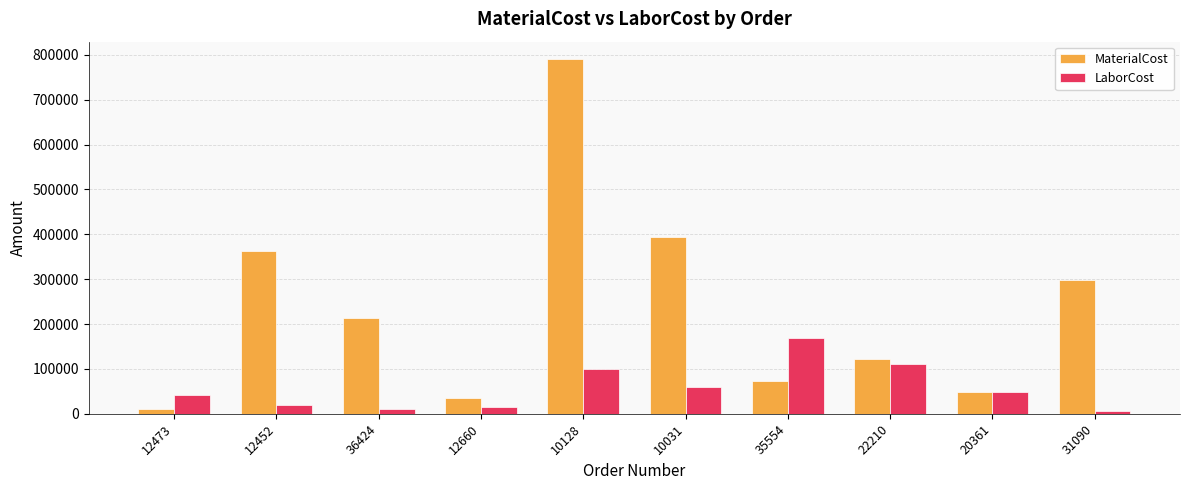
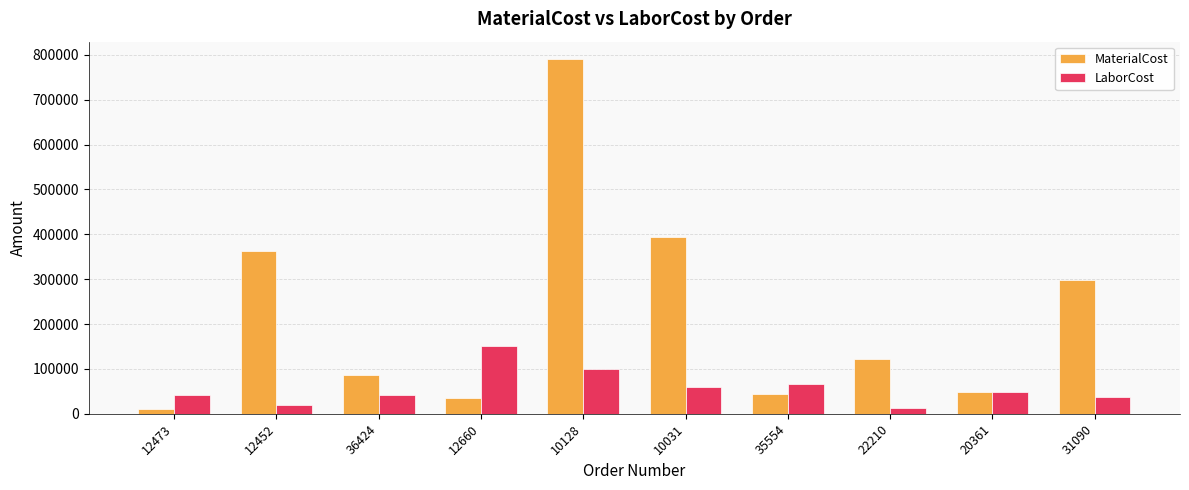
MaterialCost, 36424: 210000 -> 90000
LaborCost, 36424: 10000 -> 40000
LaborCost, 12660: 20000 -> 150000
MaterialCost, 35554: 70000 -> 40000
LaborCost, 35554: 170000 -> 70000
LaborCost, 22210: 110000 -> 10000
LaborCost, 31090: 10000 -> 40000
